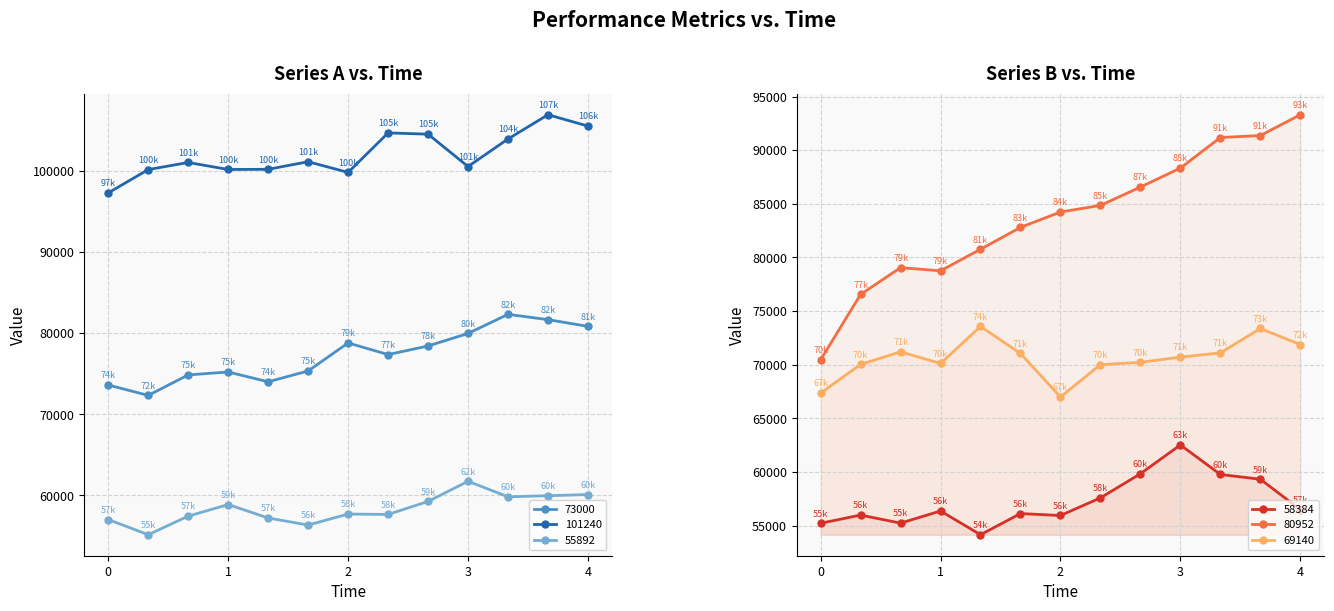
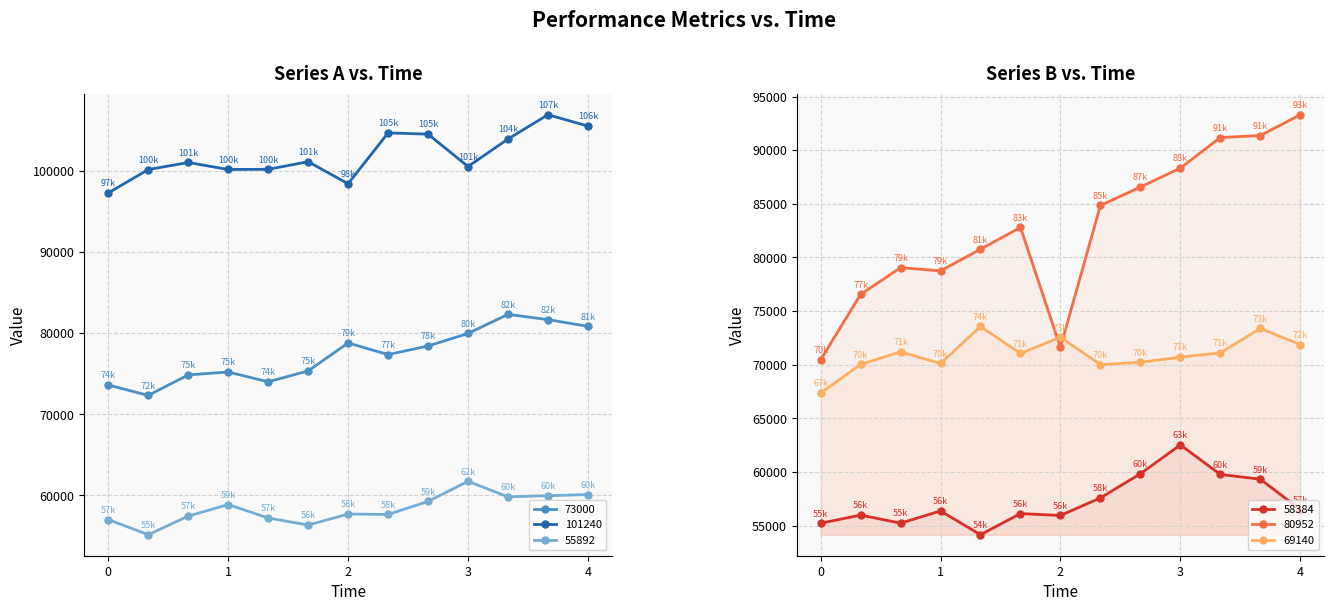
Series A vs. Time, 101240, 2: 100k -> 98k
Series B vs. Time, 80952, 2: 84k -> 72k
Series B vs. Time, 69140, 2: 67k -> 73k
